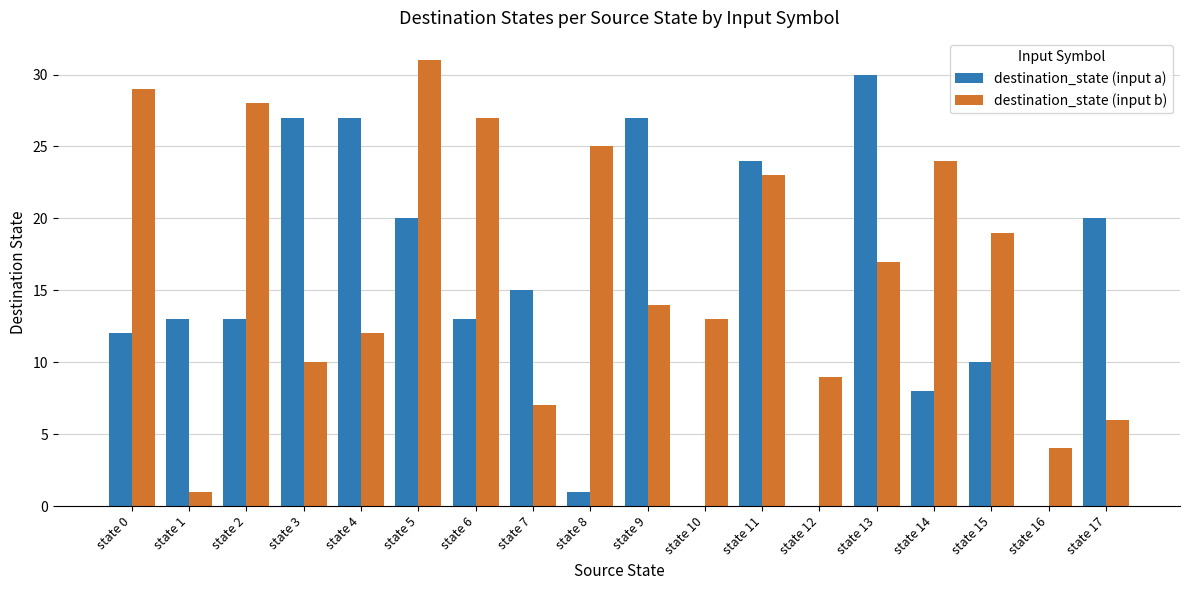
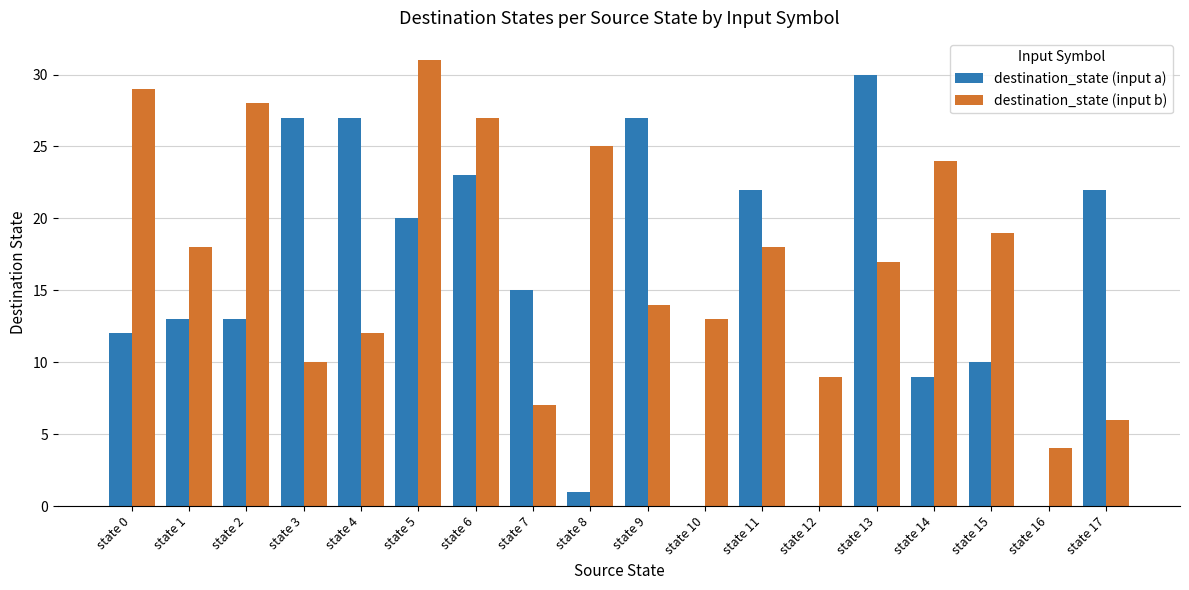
destination_state (input b), state 1: 1 -> 18
destination_state (input a), state 6: 13 -> 23
destination_state (input a), state 11: 24 -> 22
destination_state (input b), state 11: 23 -> 18
destination_state (input a), state 14: 8 -> 9
destination_state (input a), state 17: 20 -> 22
